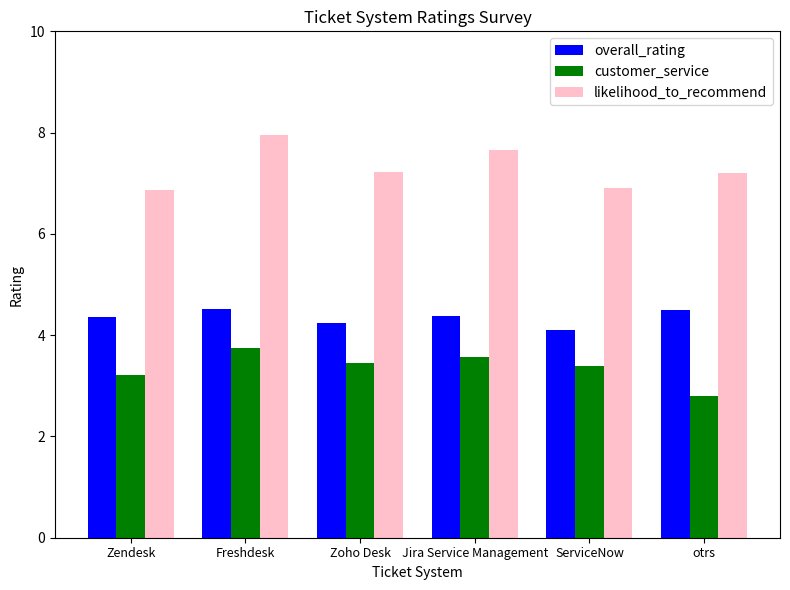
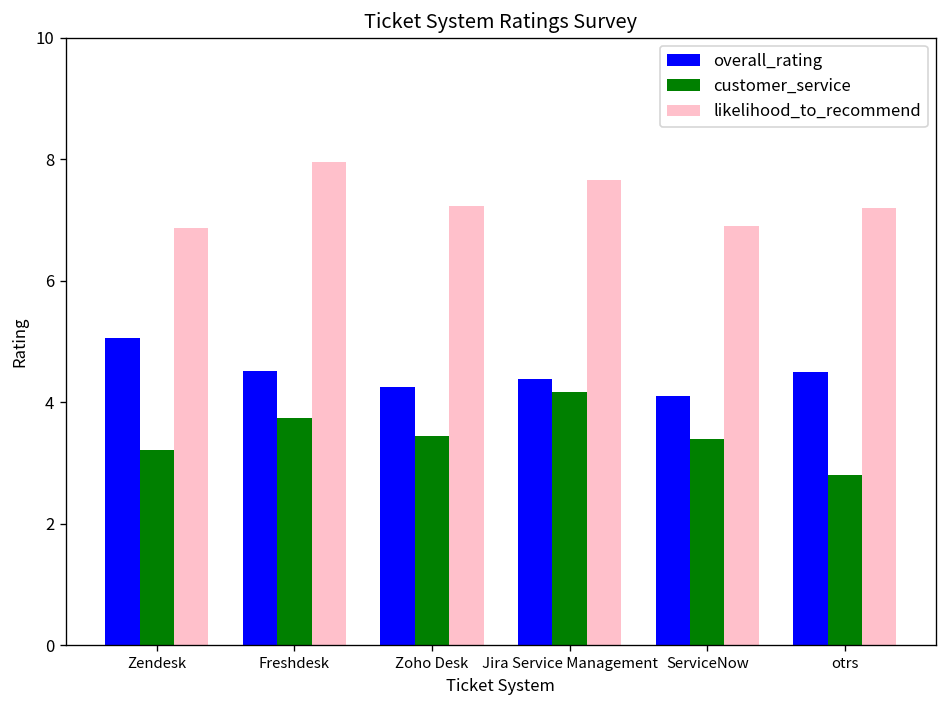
overall_rating, Zendesk: 4.4 -> 5.1
customer_service, Jira Service Management: 3.6 -> 4.2
